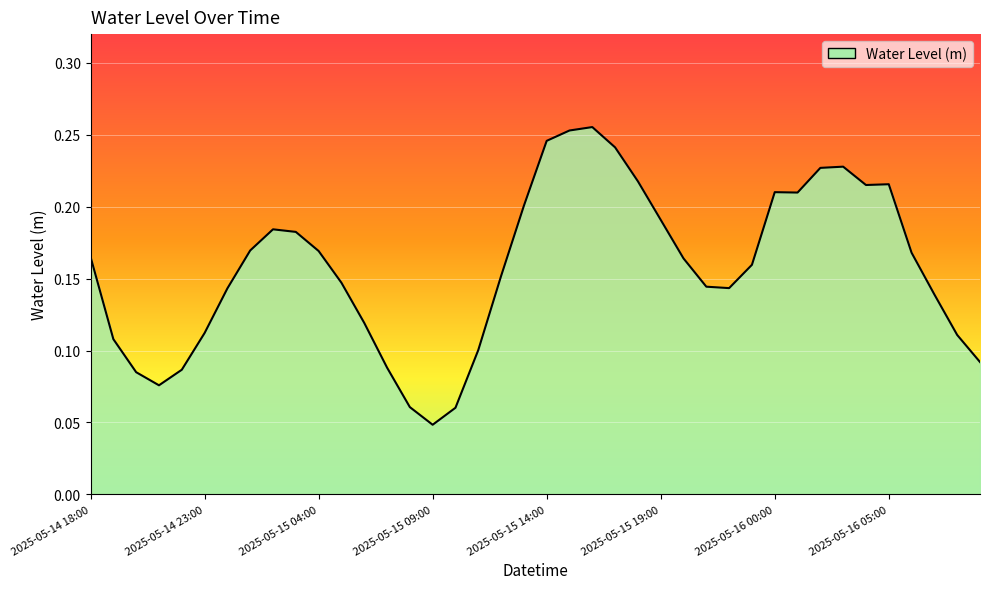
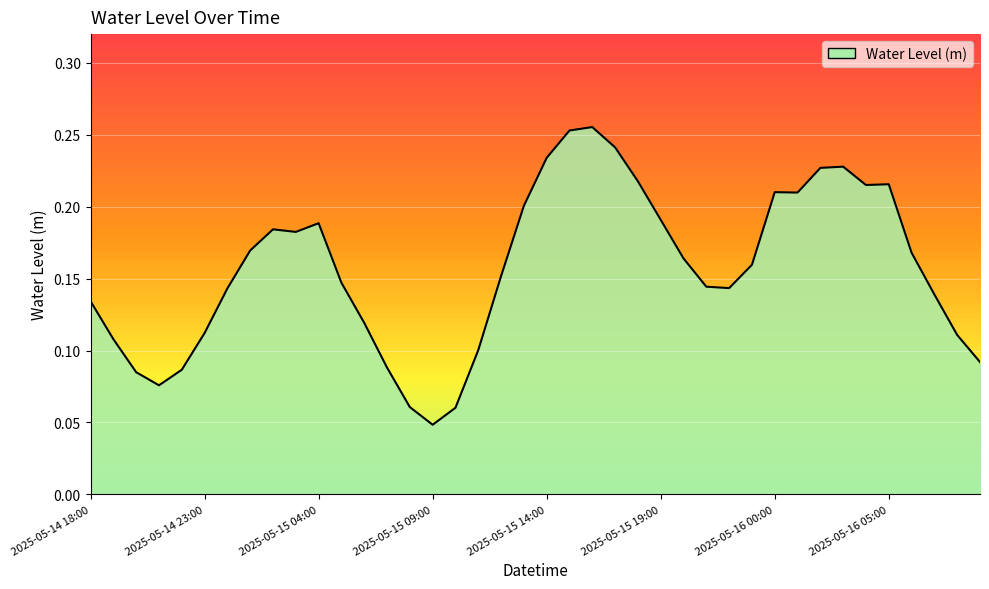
2025-05-14 18:00: 0.165 -> 0.134
2025-05-15 04:00: 0.169 -> 0.189
2025-05-15 14:00: 0.246 -> 0.234
